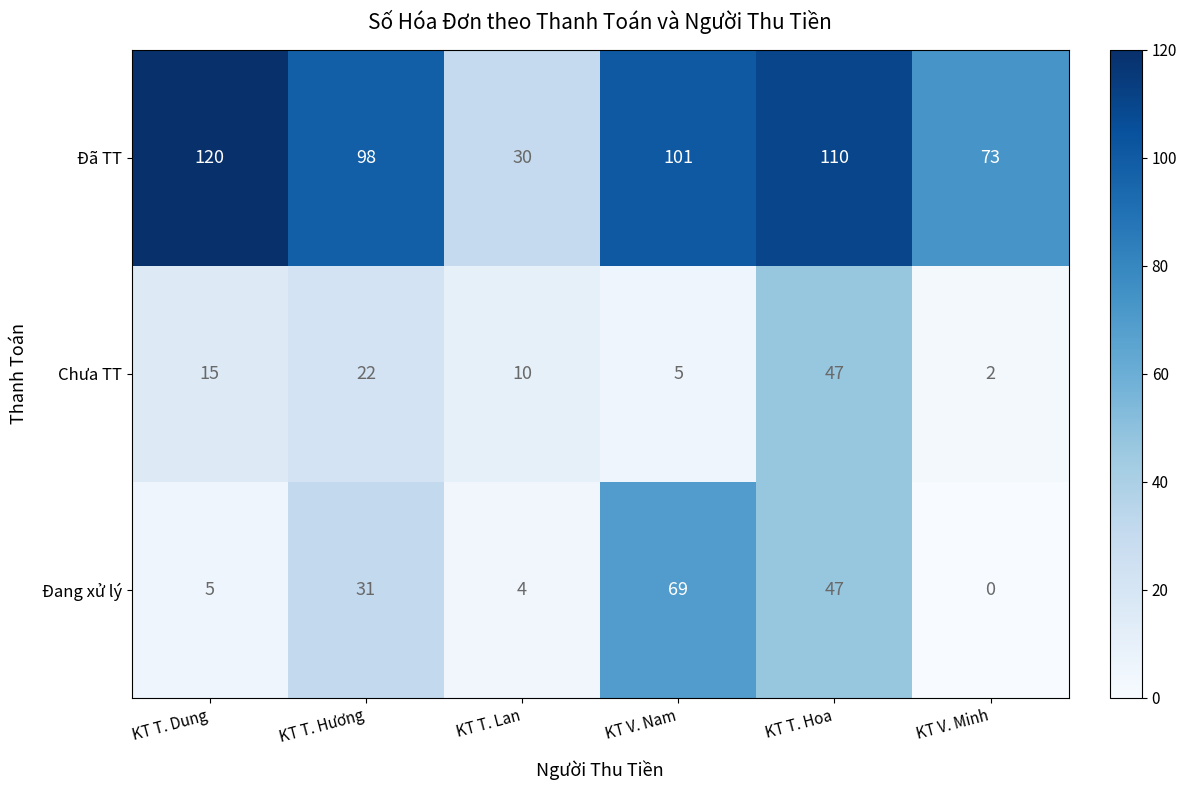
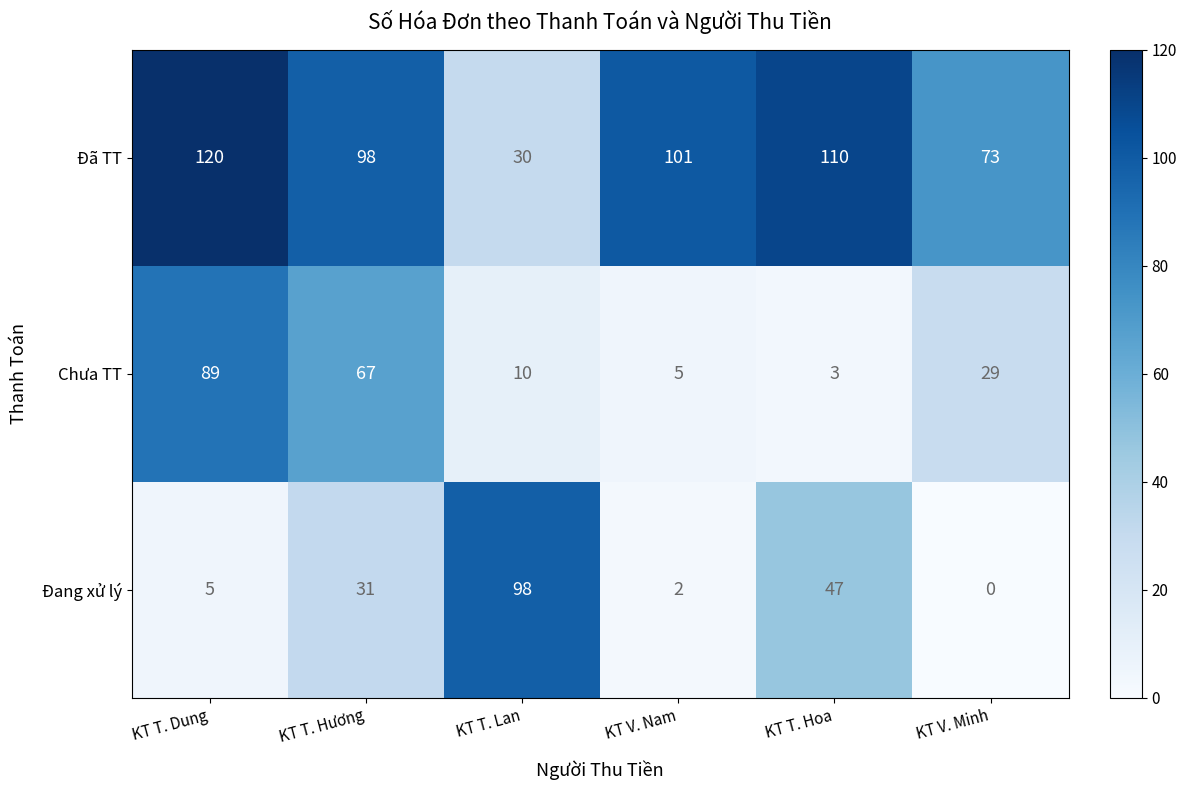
Chưa TT, KT T. Dung: 15 -> 89
Chưa TT, KT T. Hương: 22 -> 67
Chưa TT, KT T. Hoa: 47 -> 3
Chưa TT, KT V. Minh: 2 -> 29
Đang xử lý, KT T. Lan: 4 -> 98
Đang xử lý, KT V. Nam: 69 -> 2
